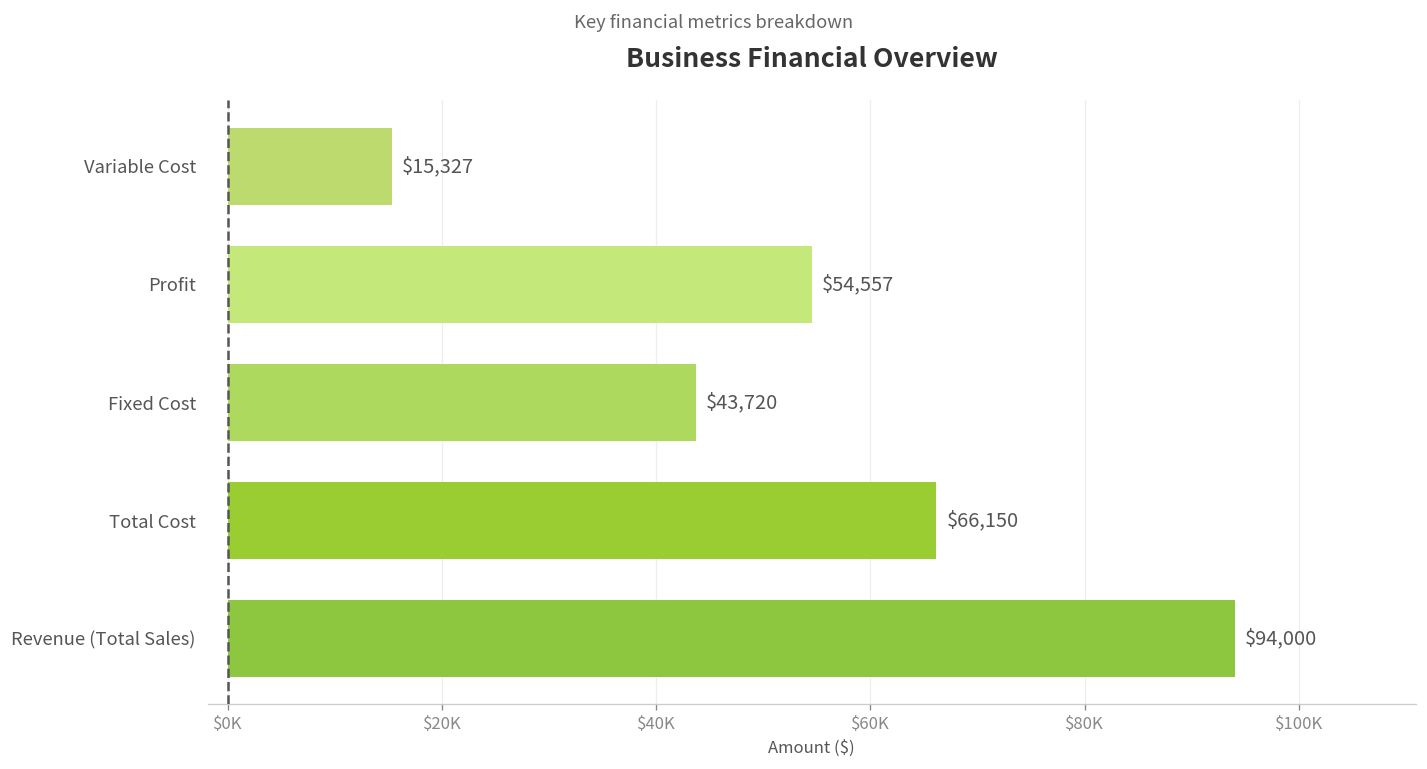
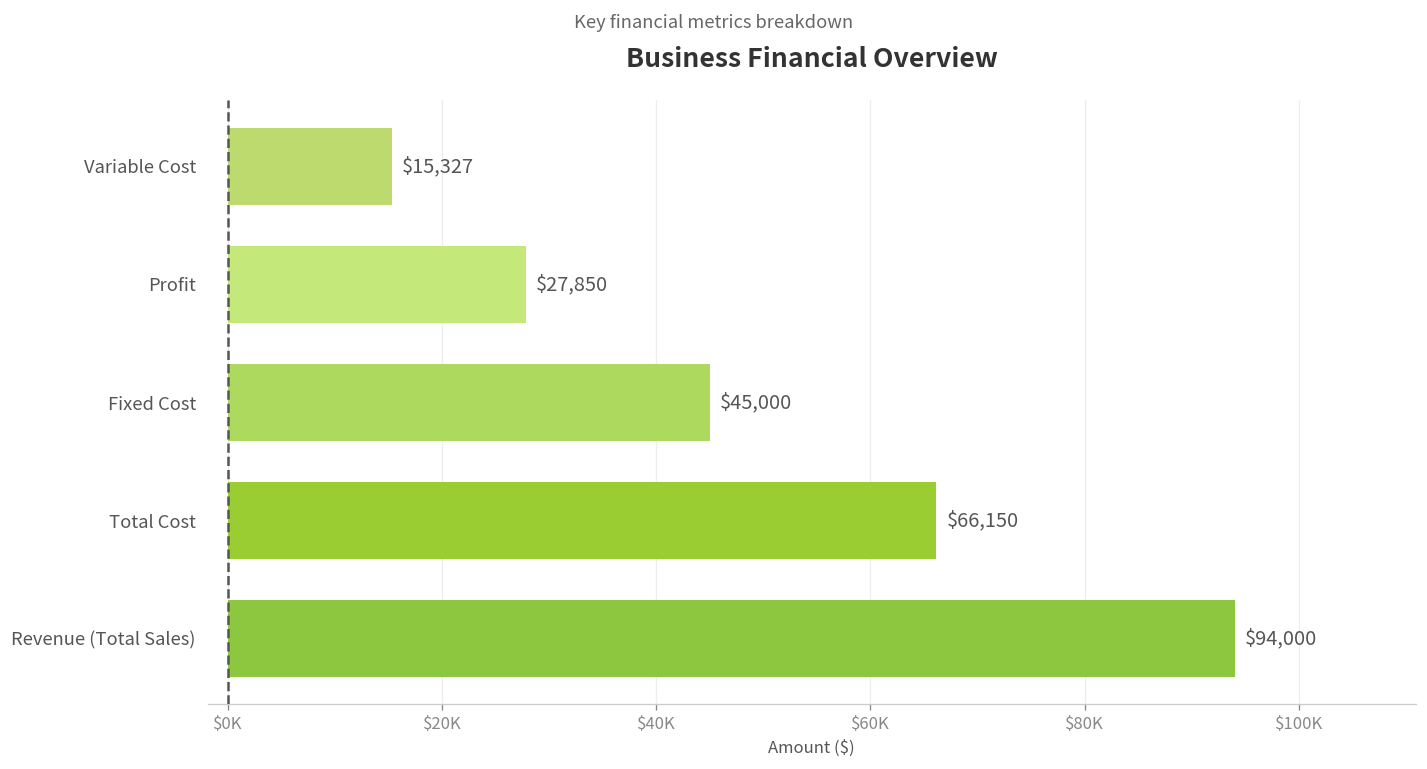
Profit: $54,557 -> $27,850
Fixed Cost: $43,720 -> $45,000
